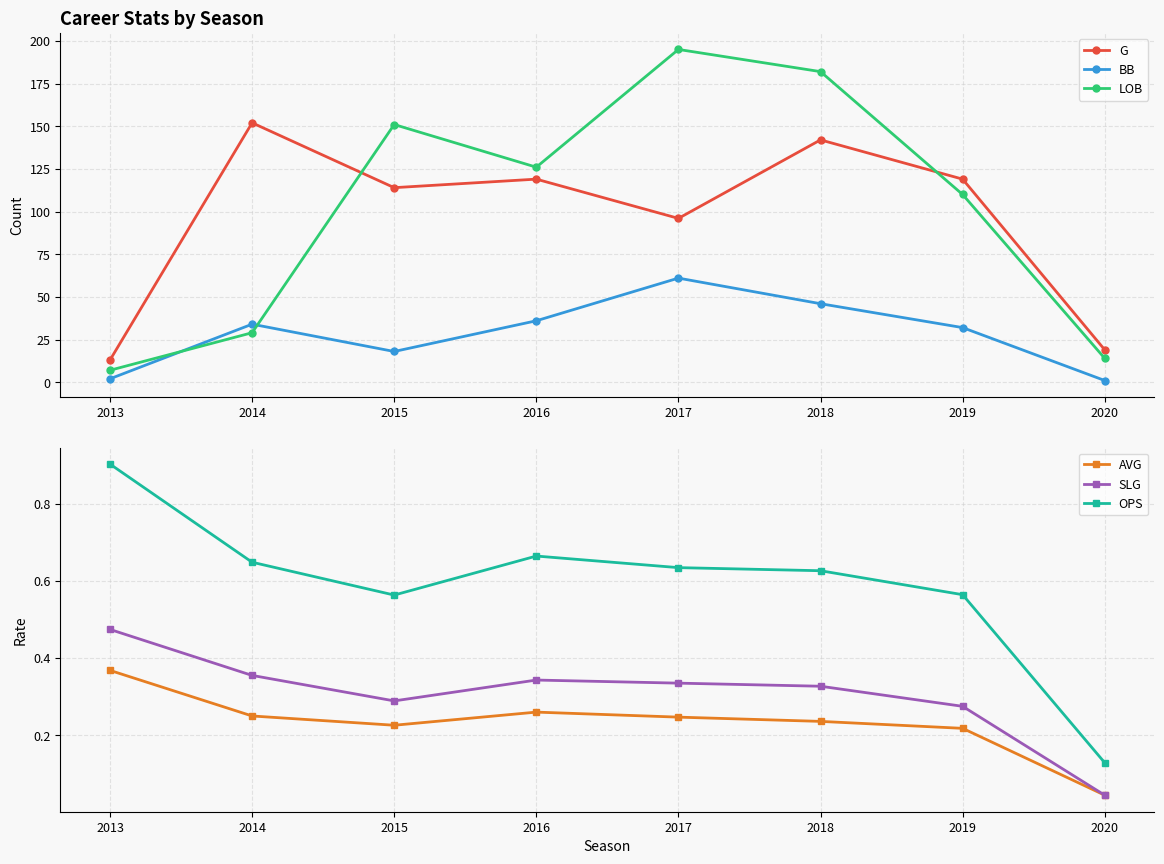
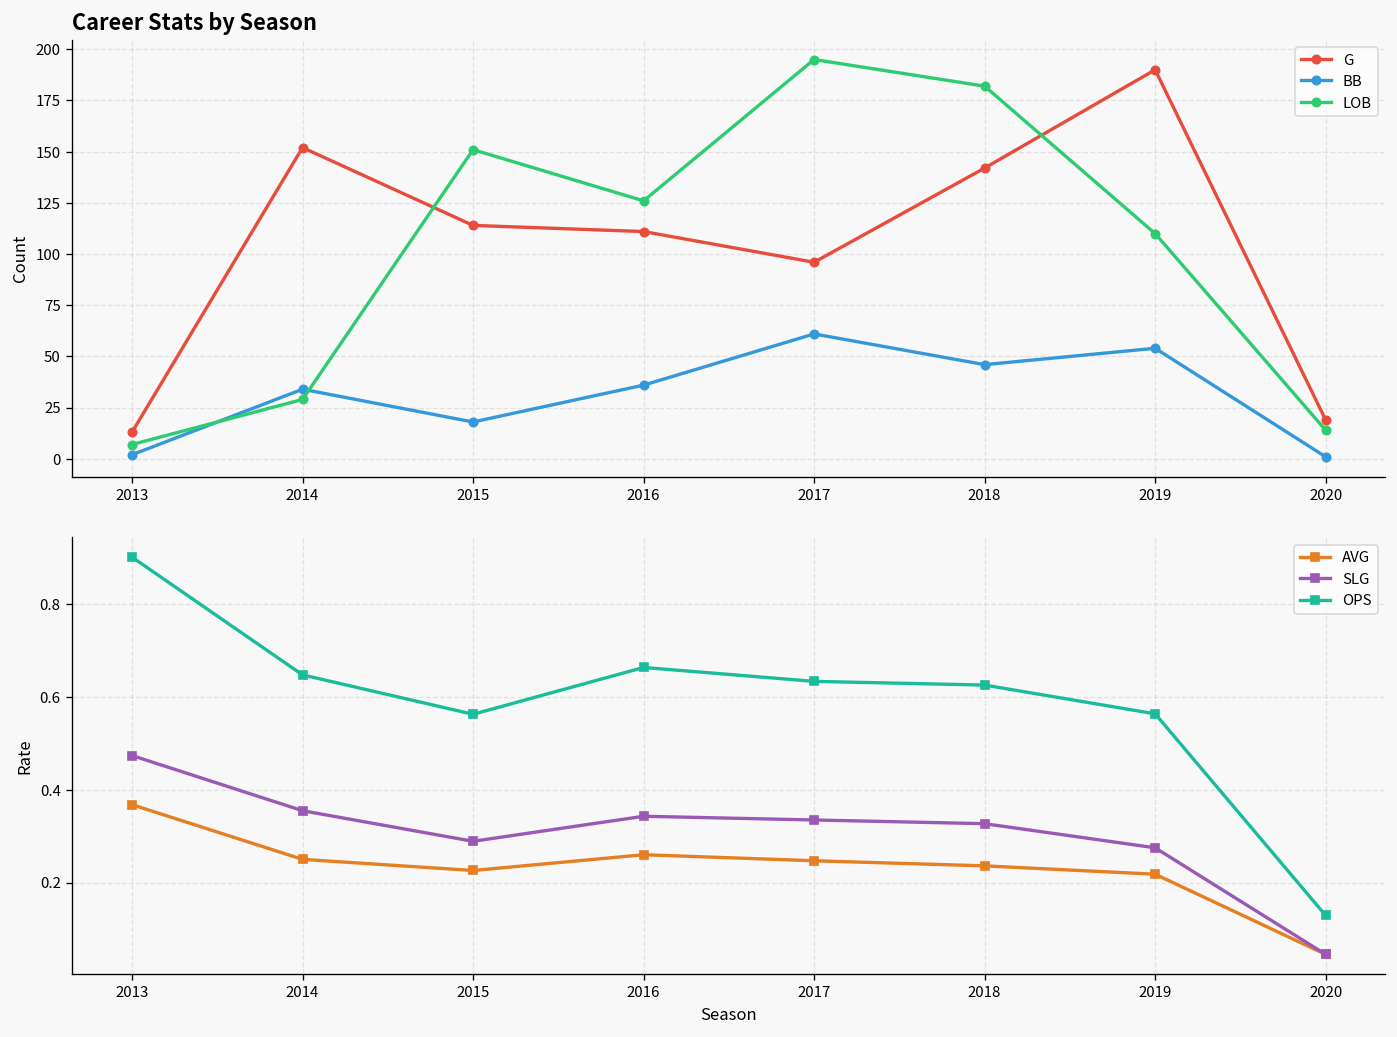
Career Stats by Season, G, 2016: 119 -> 111
Career Stats by Season, G, 2019: 119 -> 190
Career Stats by Season, BB, 2019: 32 -> 54
